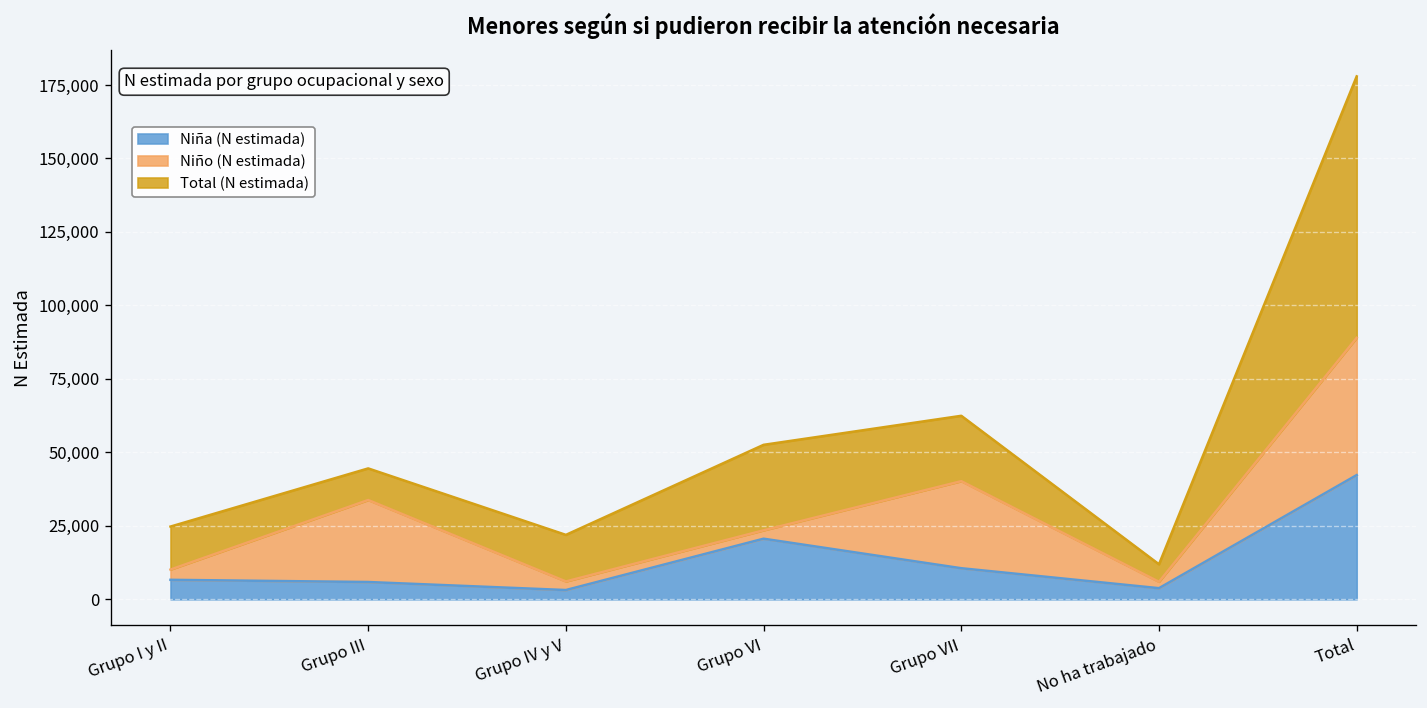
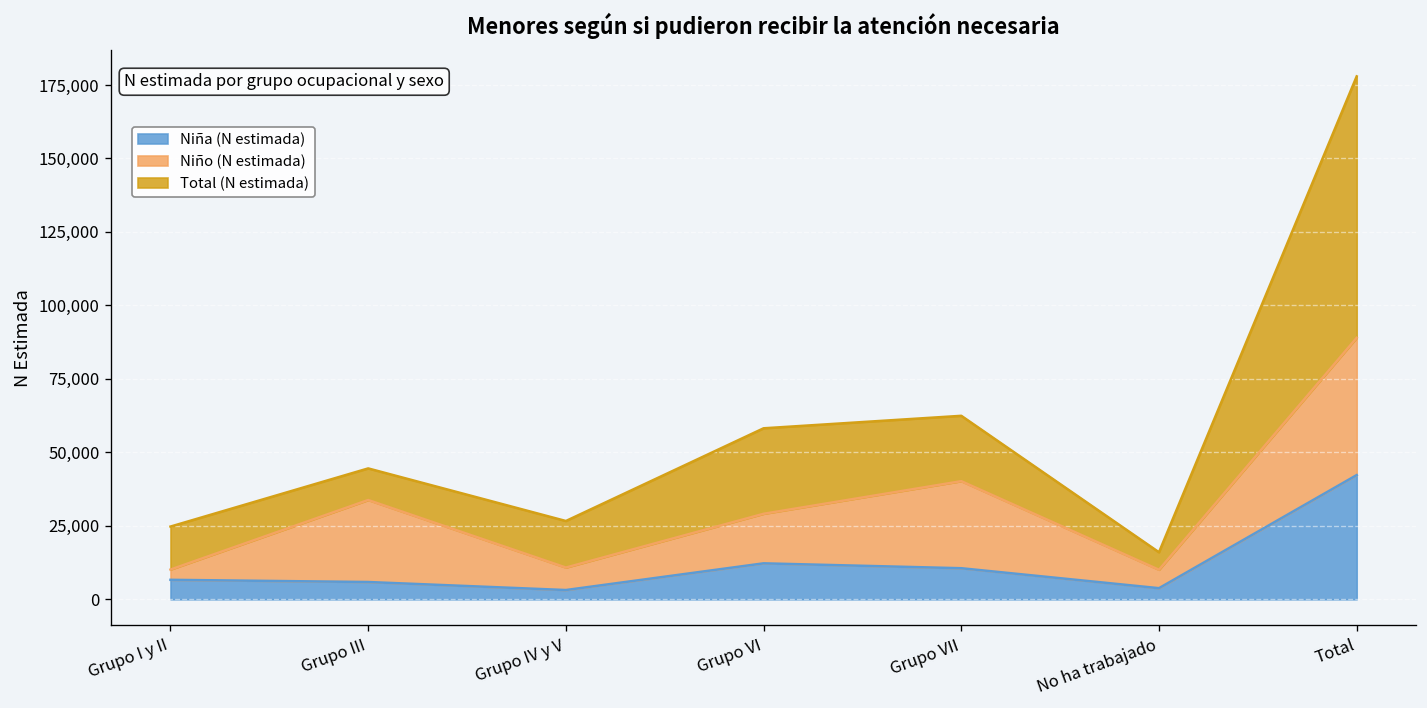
Niño (N estimada), Grupo IV y V: 3,000 -> 8,000
Niña (N estimada), Grupo VI: 21,000 -> 12,000
Niño (N estimada), Grupo VI: 3,000 -> 17,000
Niño (N estimada), No ha trabajado: 2,000 -> 6,000
